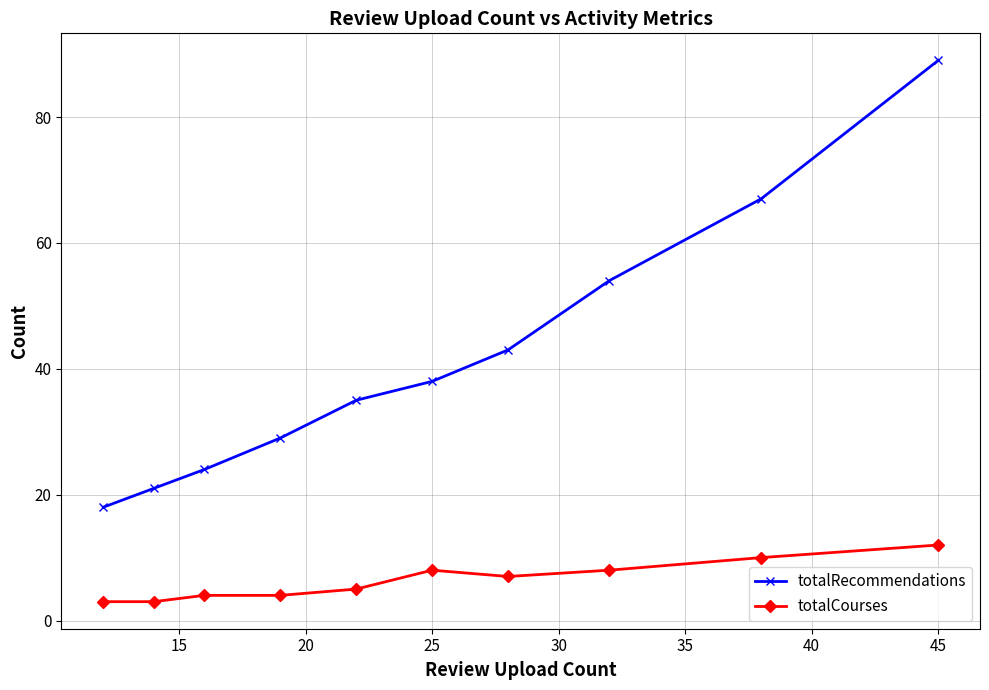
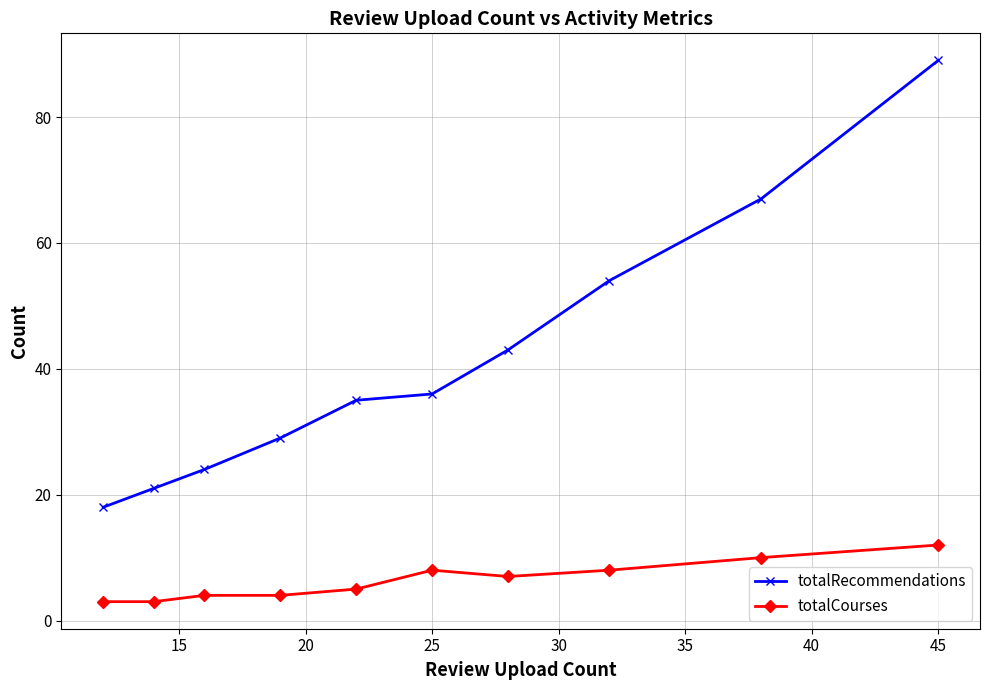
totalRecommendations, 25: 38 -> 36
